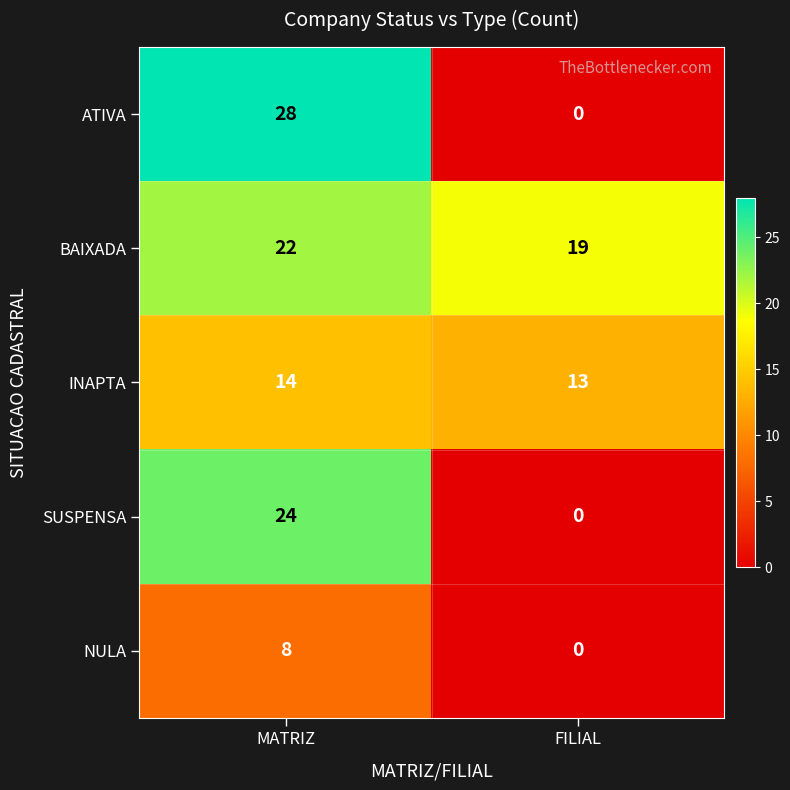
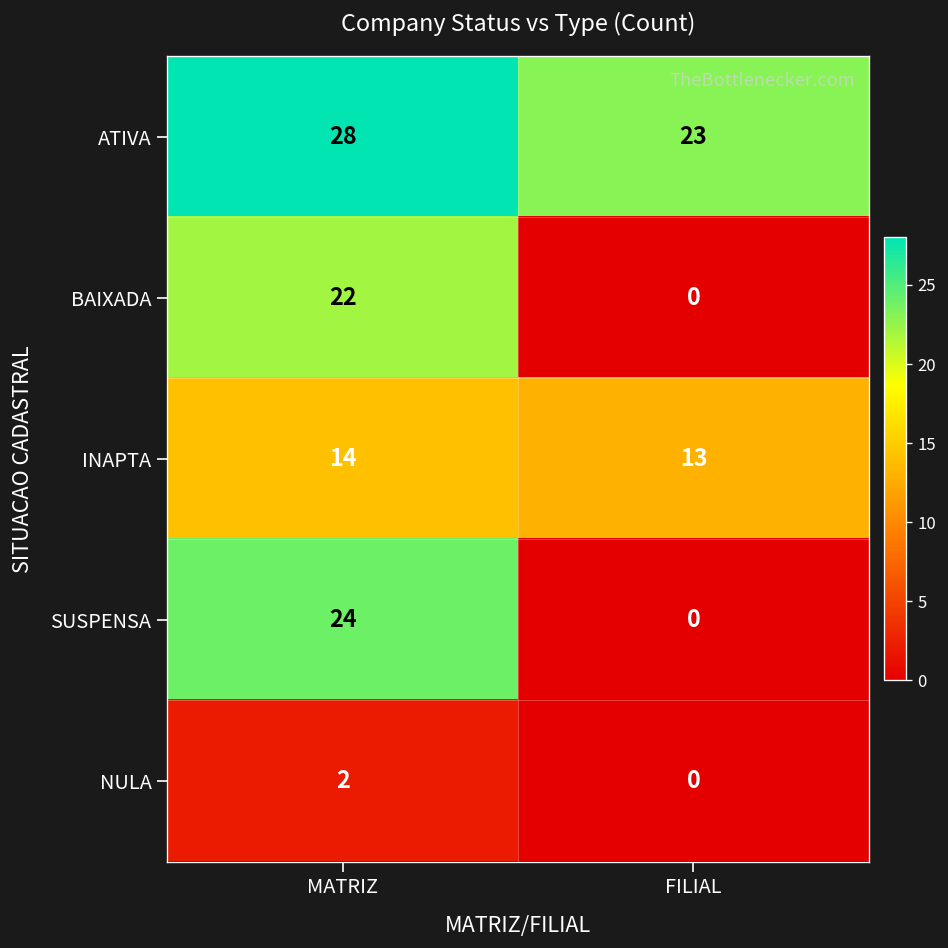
ATIVA, FILIAL: 0 -> 23
BAIXADA, FILIAL: 19 -> 0
NULA, MATRIZ: 8 -> 2
